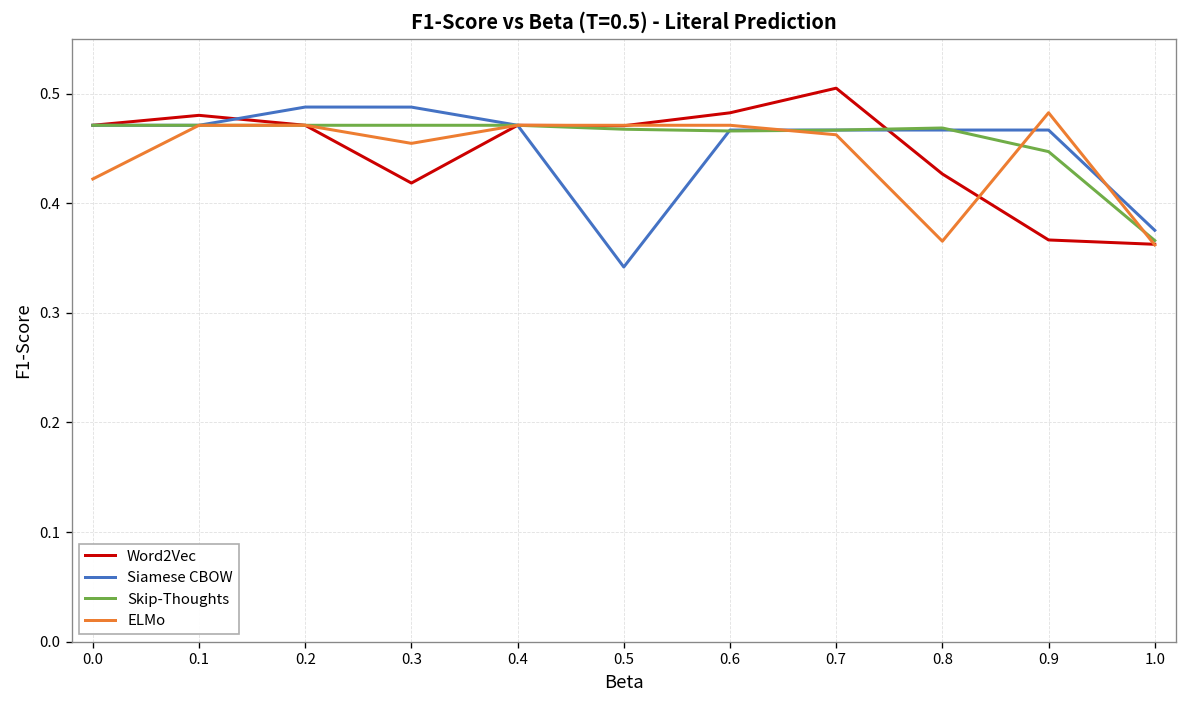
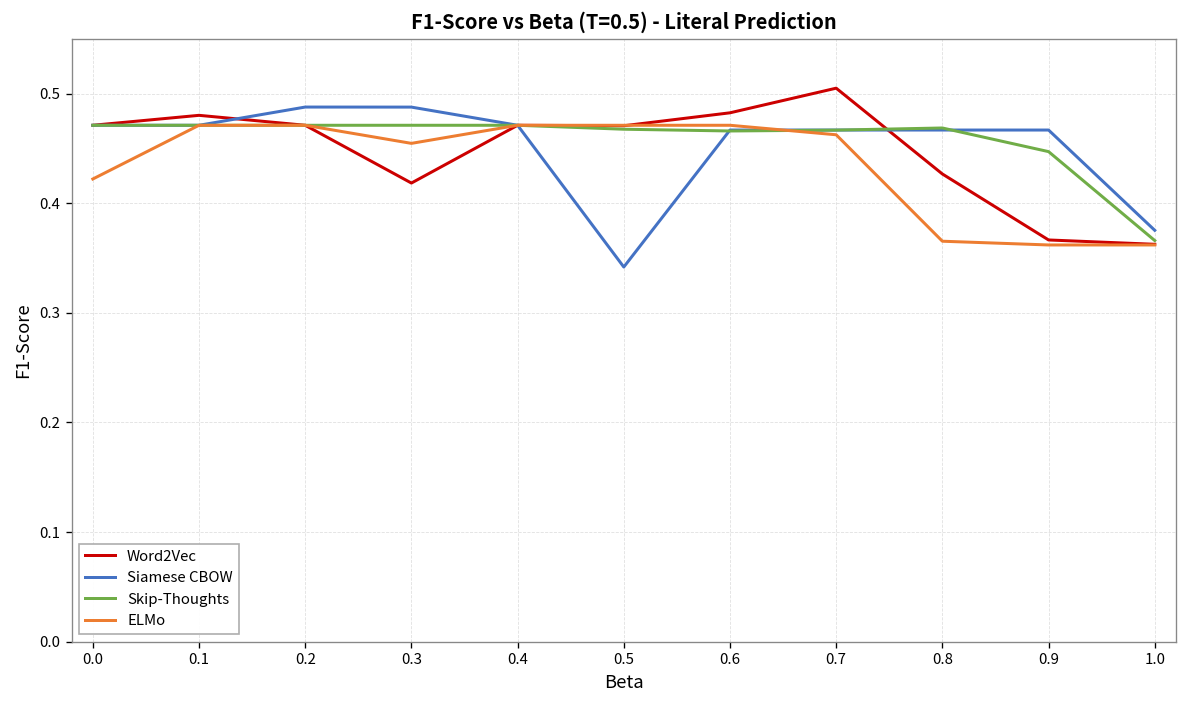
ELMo, 0.9: 0.48 -> 0.36
